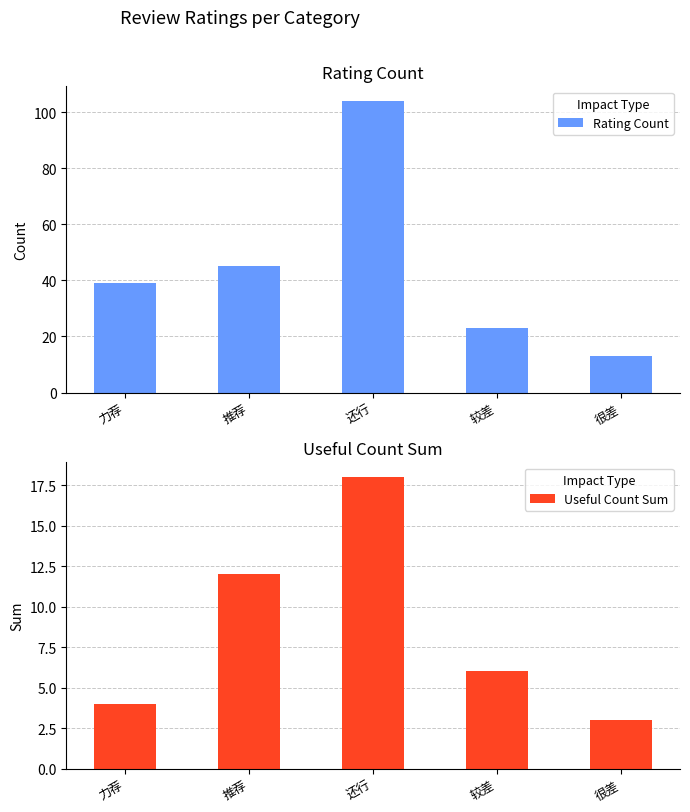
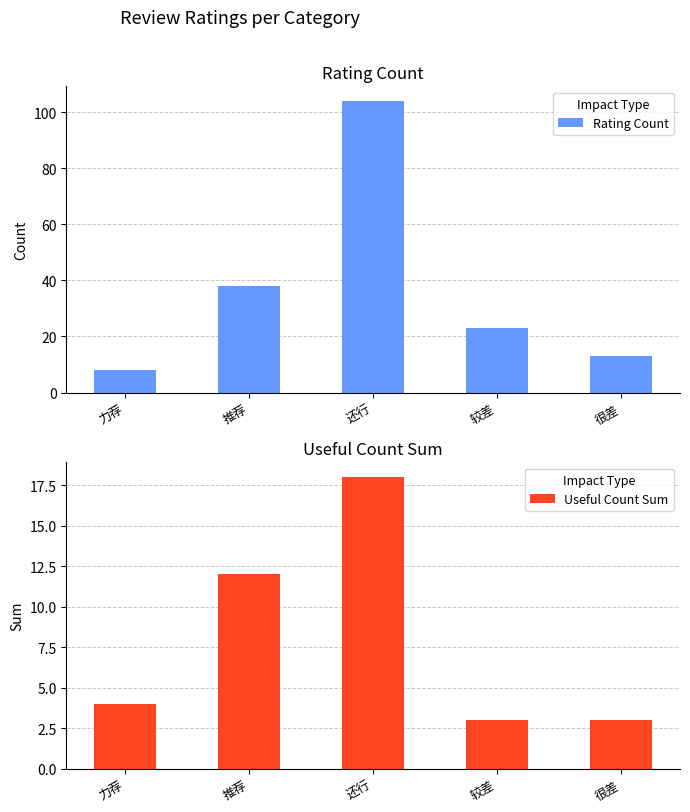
Rating Count, 力荐: 39 -> 8
Rating Count, 推荐: 45 -> 38
Useful Count Sum, 较差: 6 -> 3
